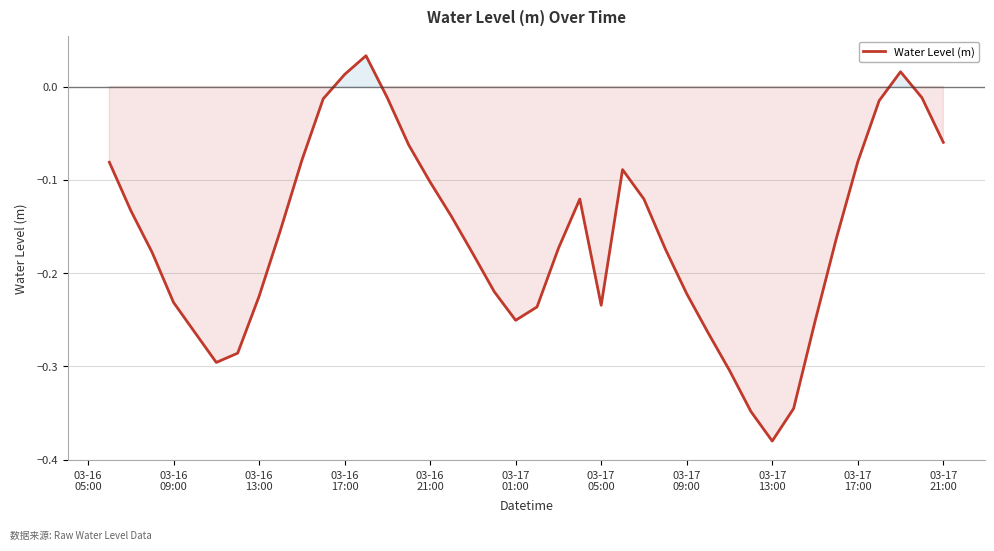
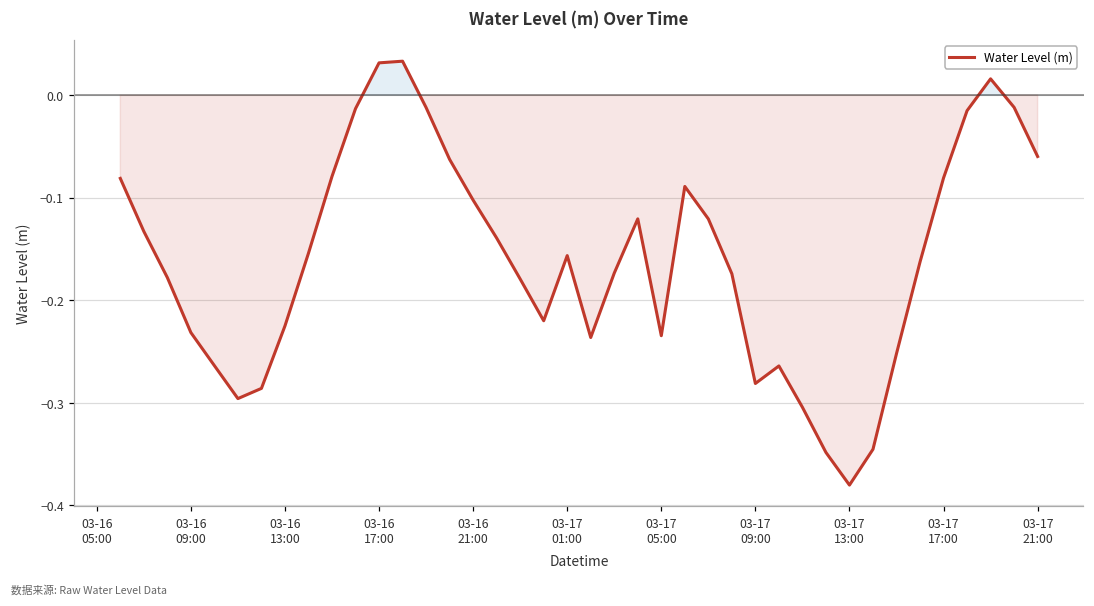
03-16 17:00: 0.01 -> 0.03
03-17 01:00: -0.25 -> -0.16
03-17 09:00: -0.22 -> -0.28
